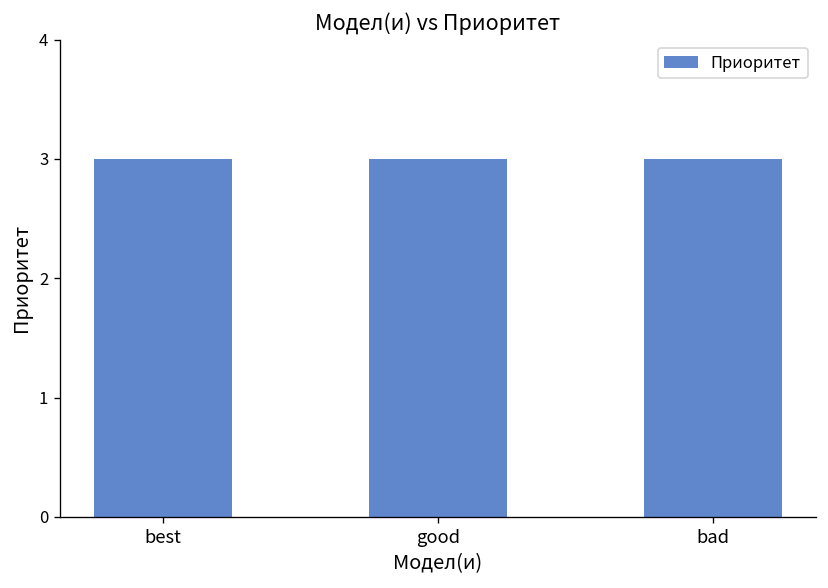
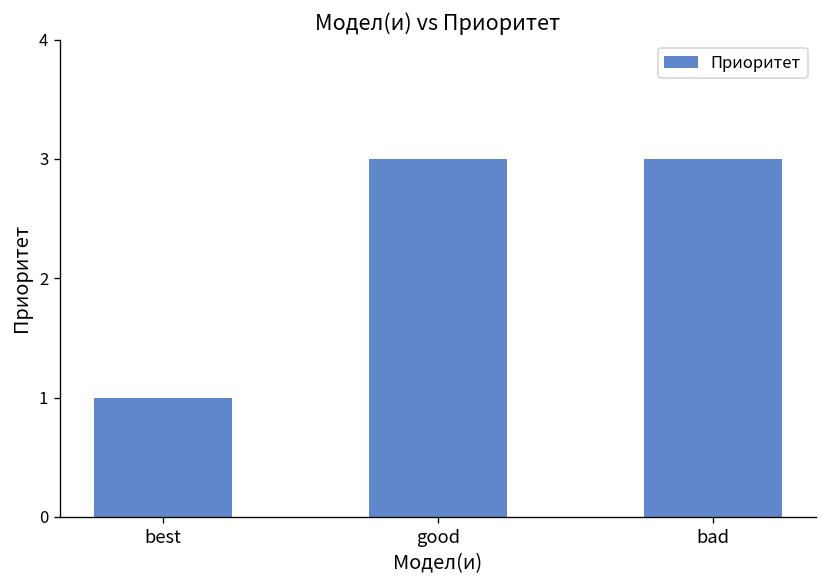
best: 3 -> 1
